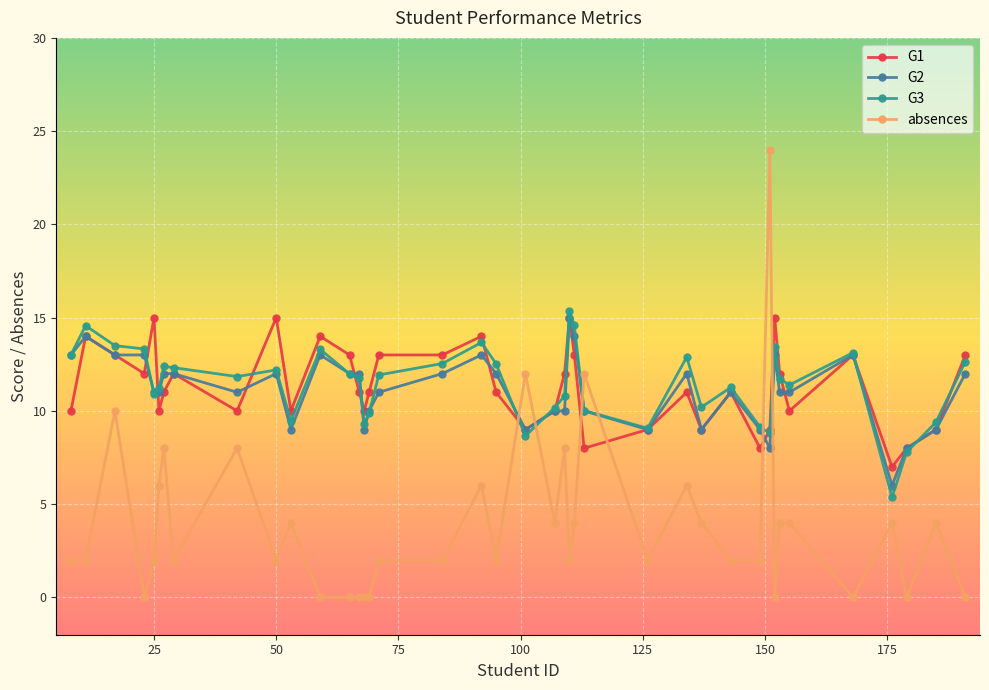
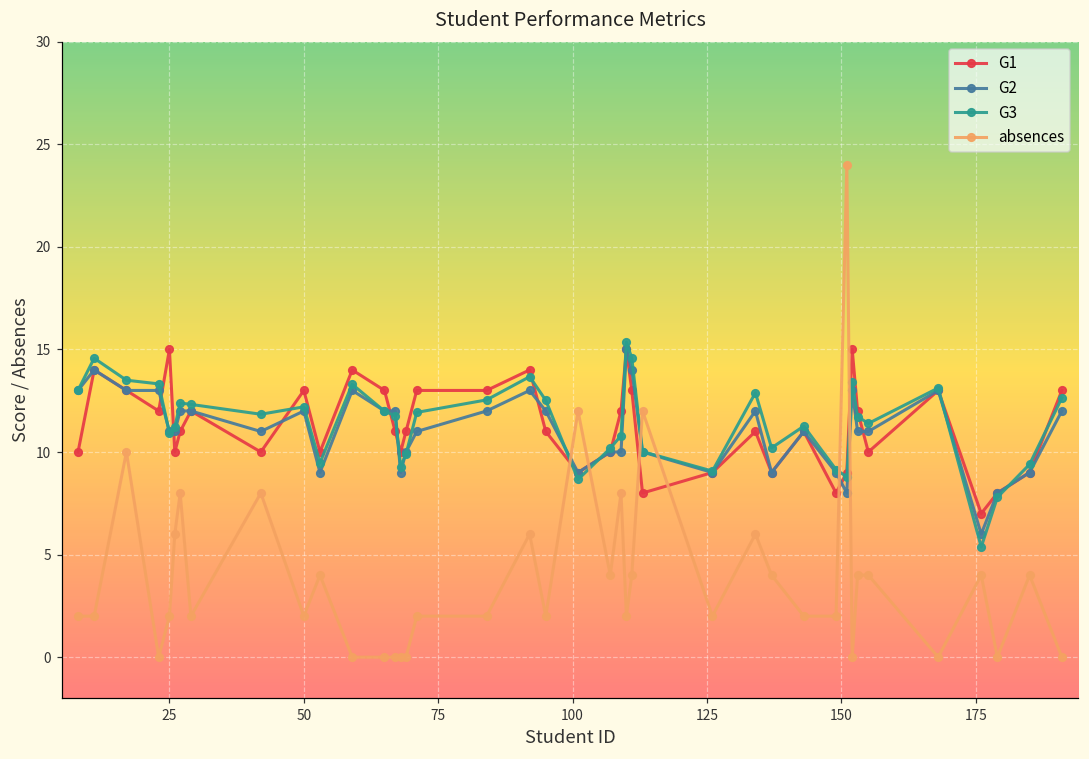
G1, 50: 15 -> 13
